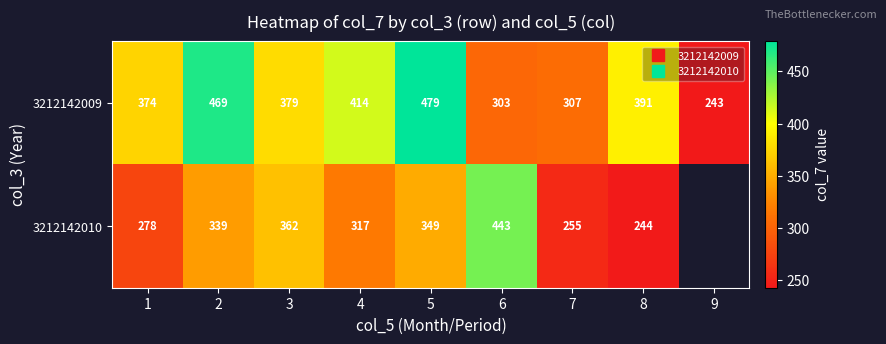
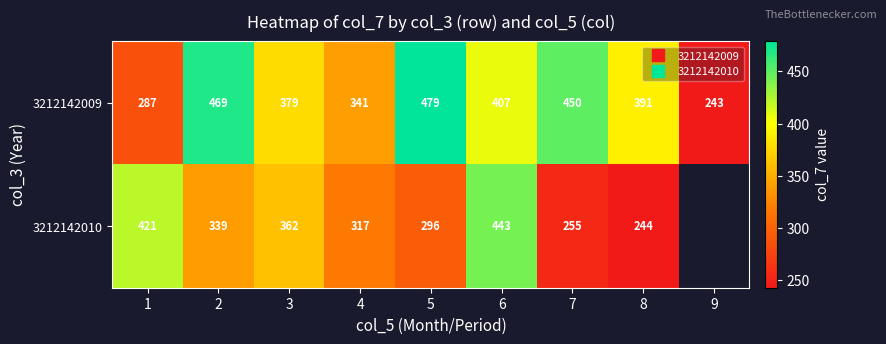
3212142009, 1: 374 -> 287
3212142009, 4: 414 -> 341
3212142009, 6: 303 -> 407
3212142009, 7: 307 -> 450
3212142010, 1: 278 -> 421
3212142010, 5: 349 -> 296
